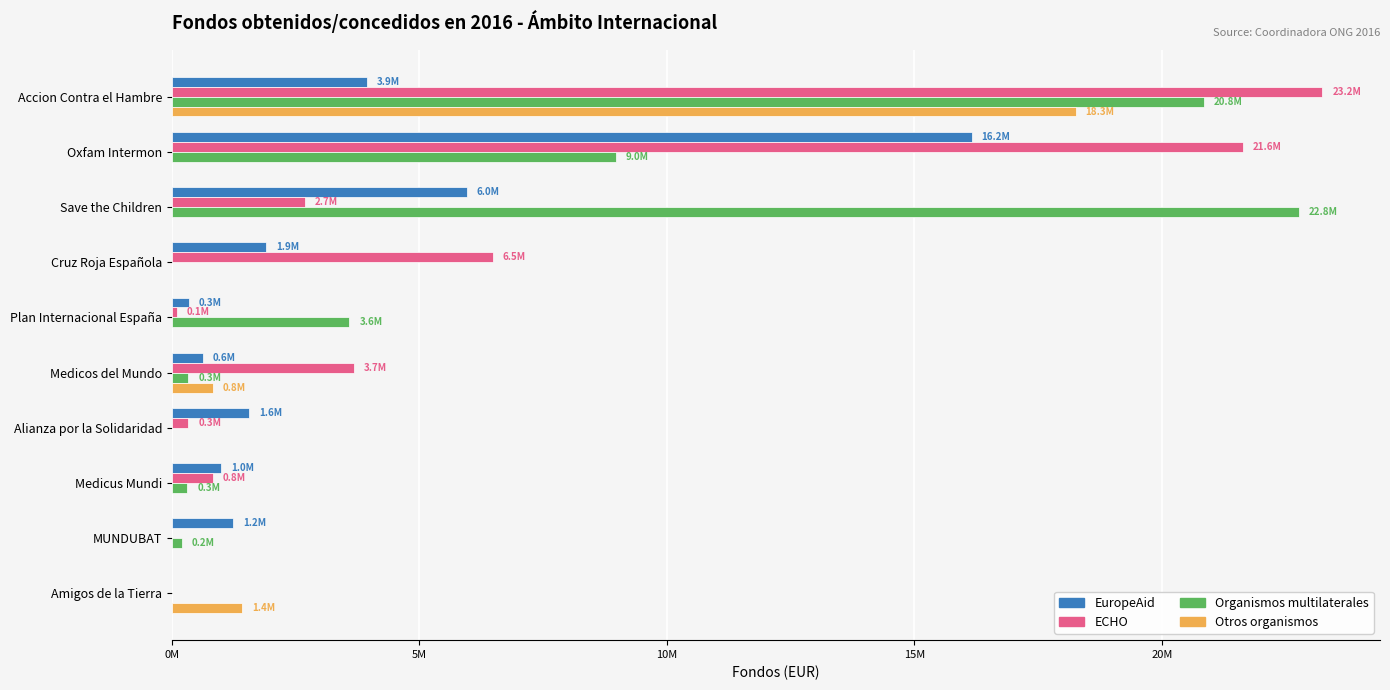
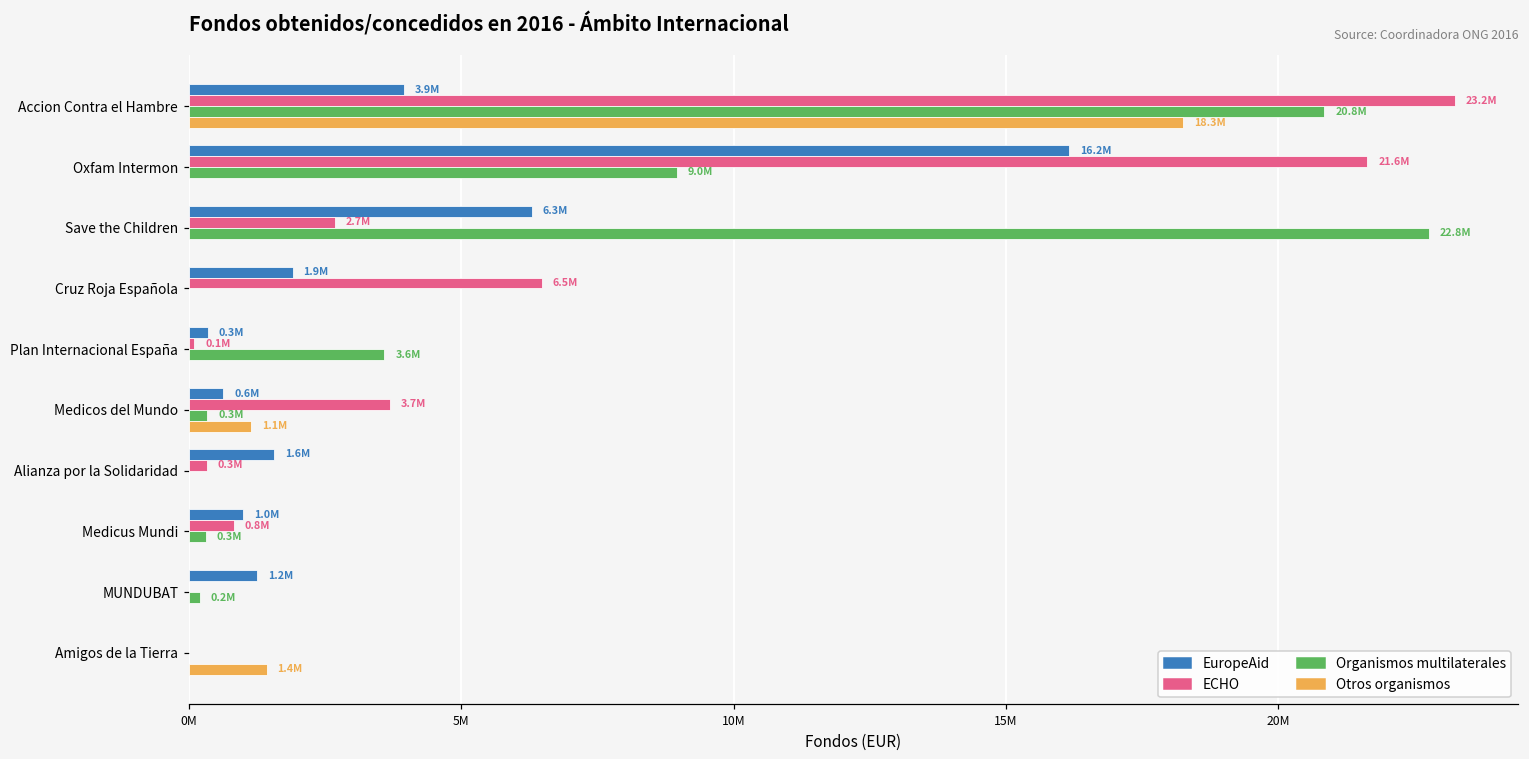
EuropeAid, Save the Children: 6.0M -> 6.3M
Otros organismos, Medicos del Mundo: 0.8M -> 1.1M
